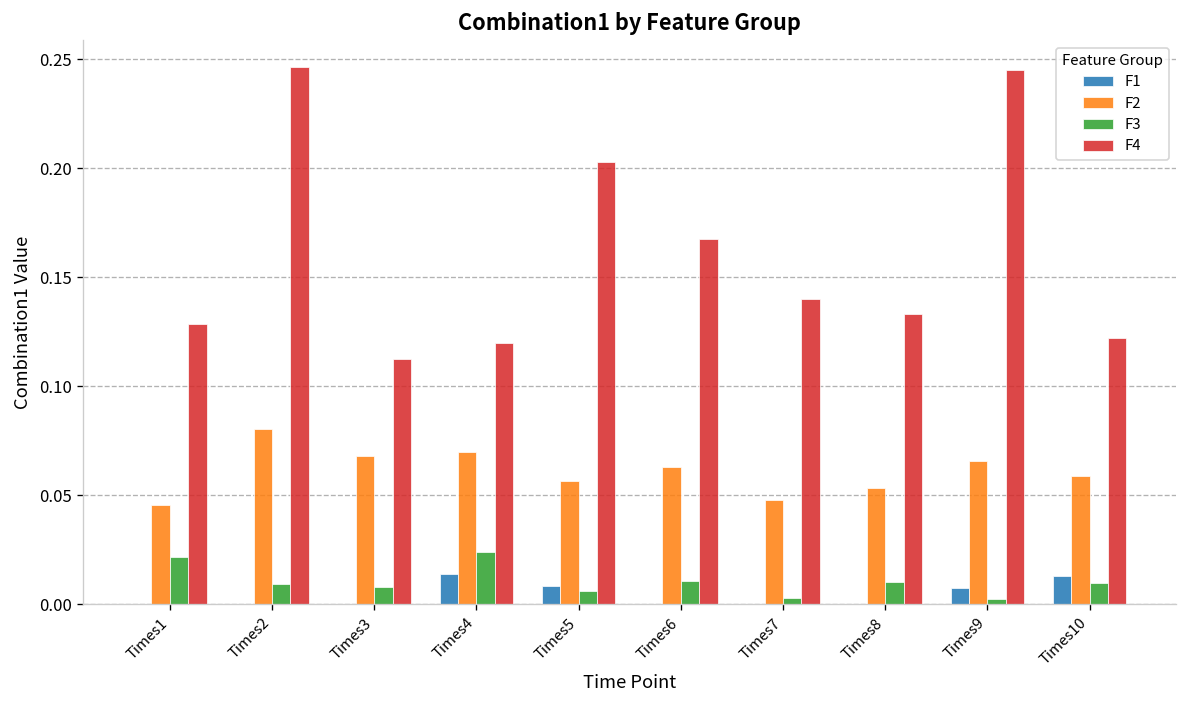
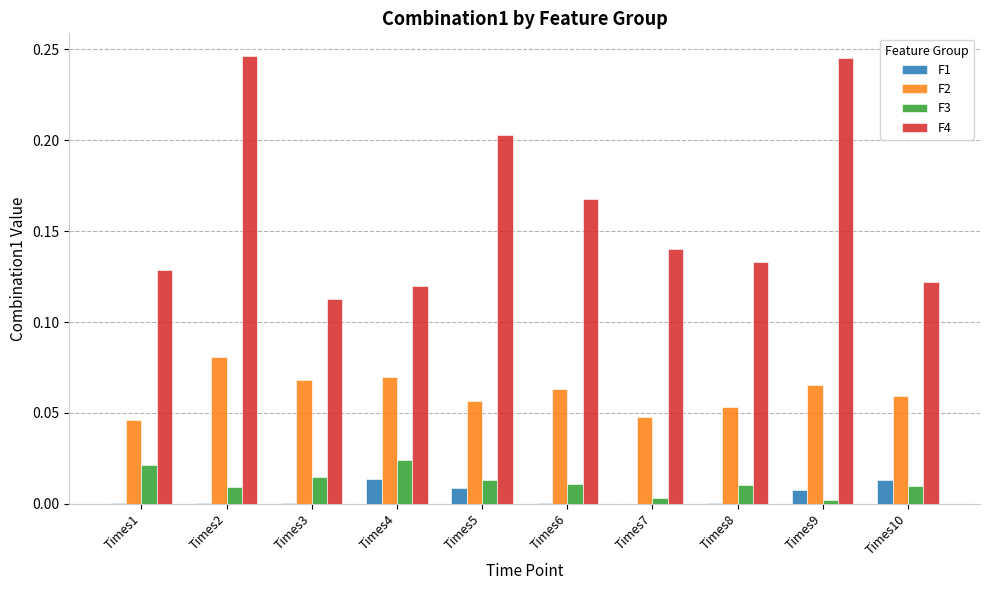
F3, Times3: 0.008 -> 0.015
F3, Times5: 0.006 -> 0.013
